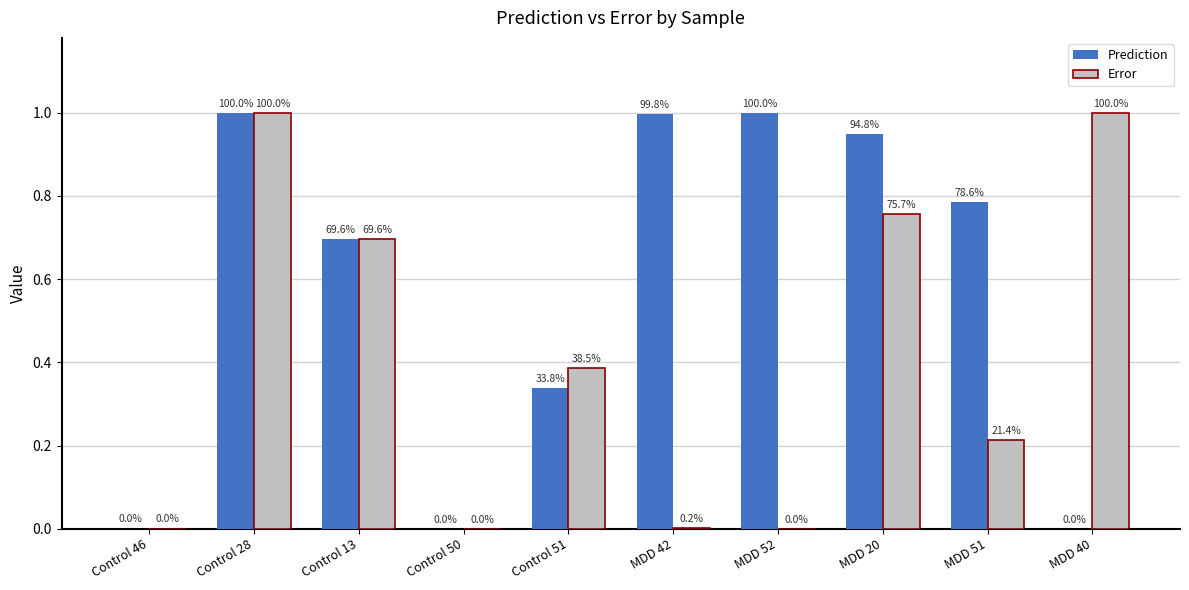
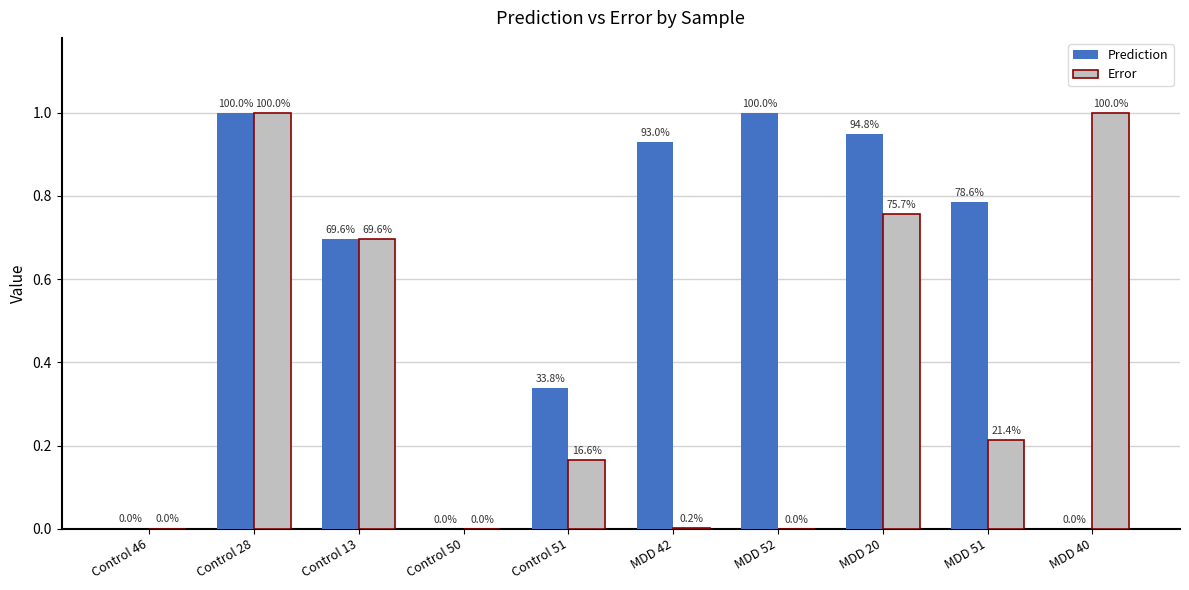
Error, Control 51: 38.5% -> 16.6%
Prediction, MDD 42: 99.8% -> 93.0%
